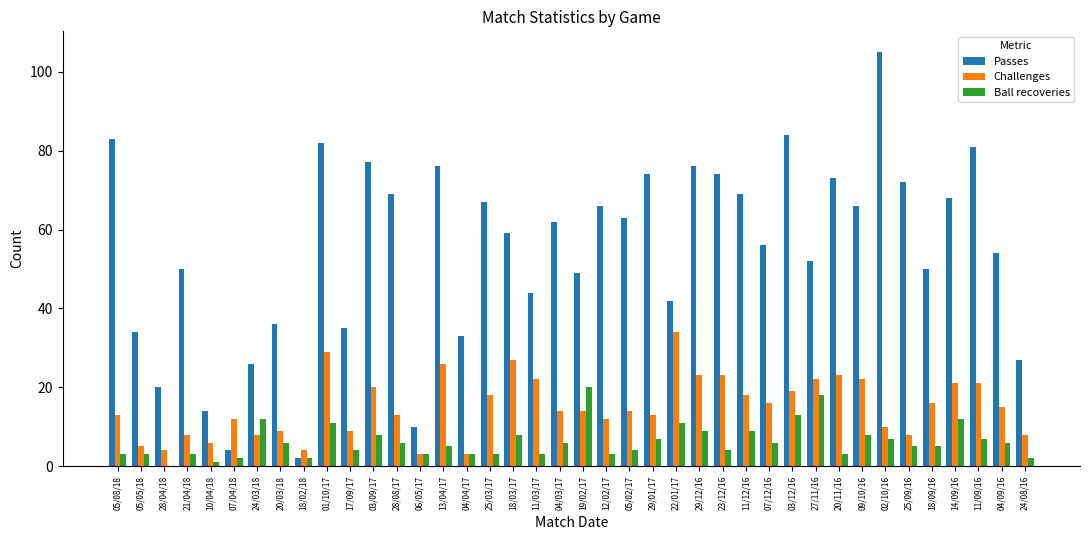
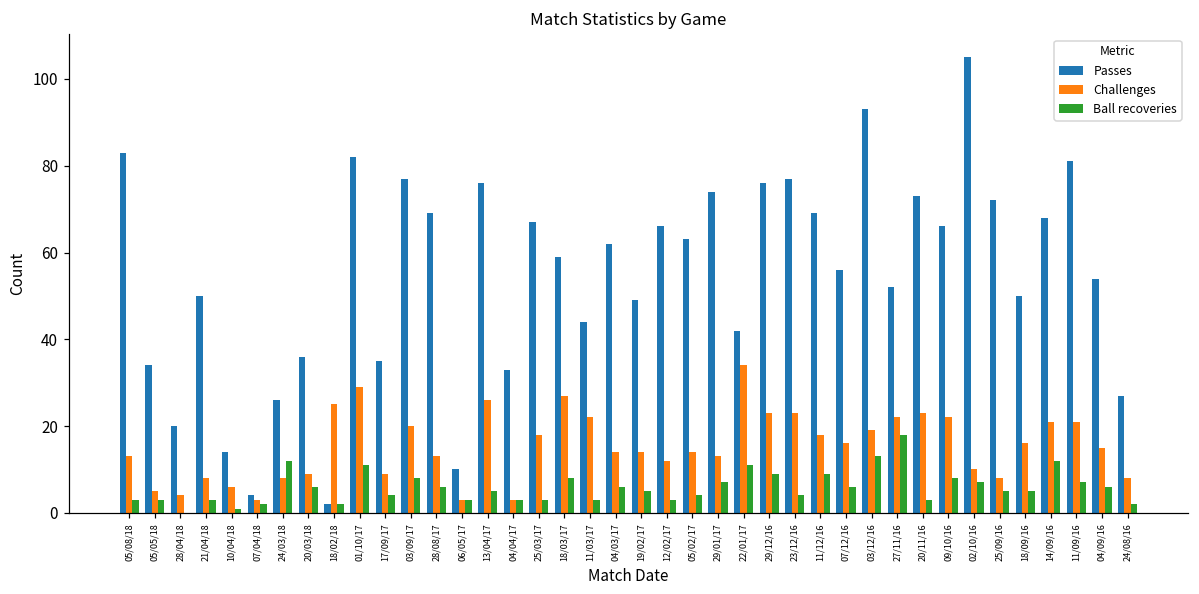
Challenges, 07/04/18: 12 -> 3
Challenges, 18/02/18: 4 -> 25
Ball recoveries, 19/02/17: 20 -> 5
Passes, 23/12/16: 74 -> 77
Passes, 03/12/16: 84 -> 93
